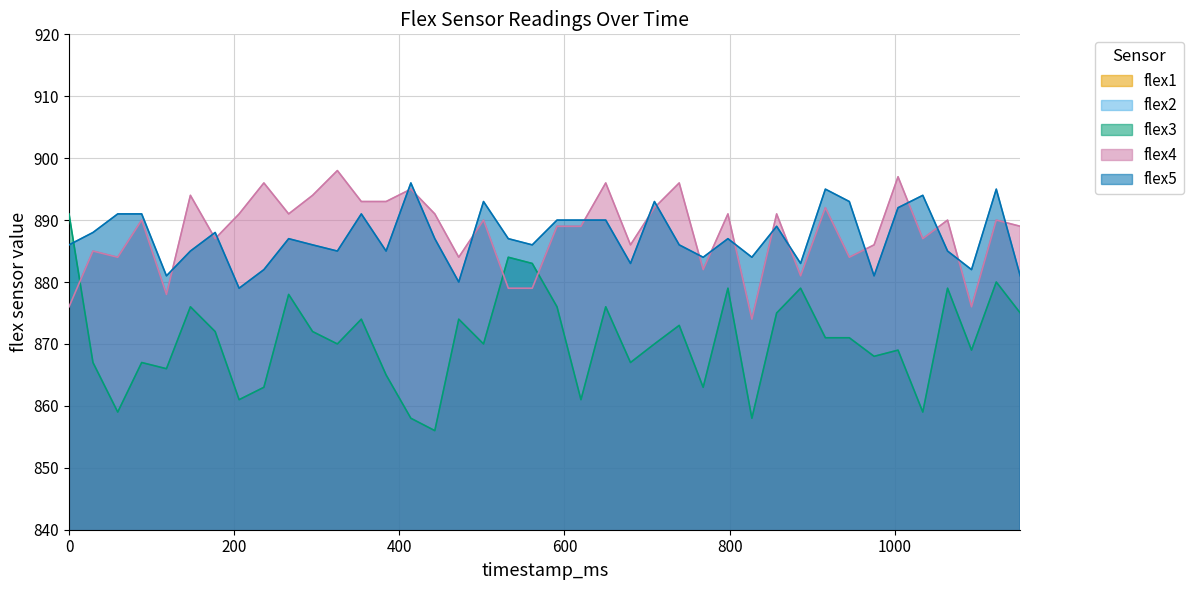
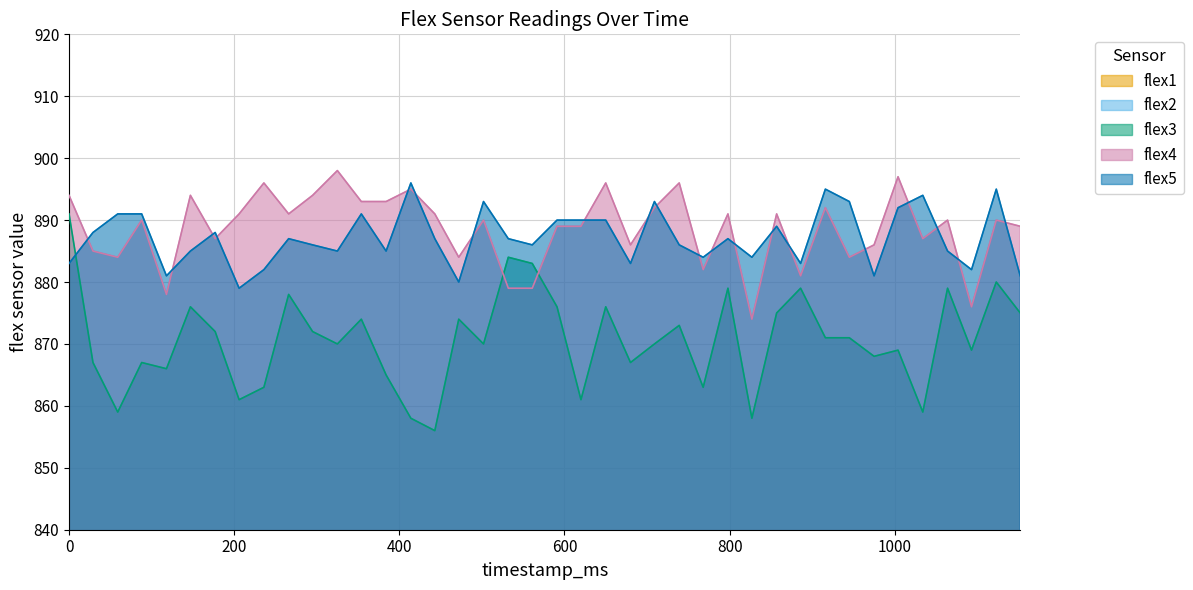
flex4, 0: 876 -> 894
flex5, 0: 886 -> 883
